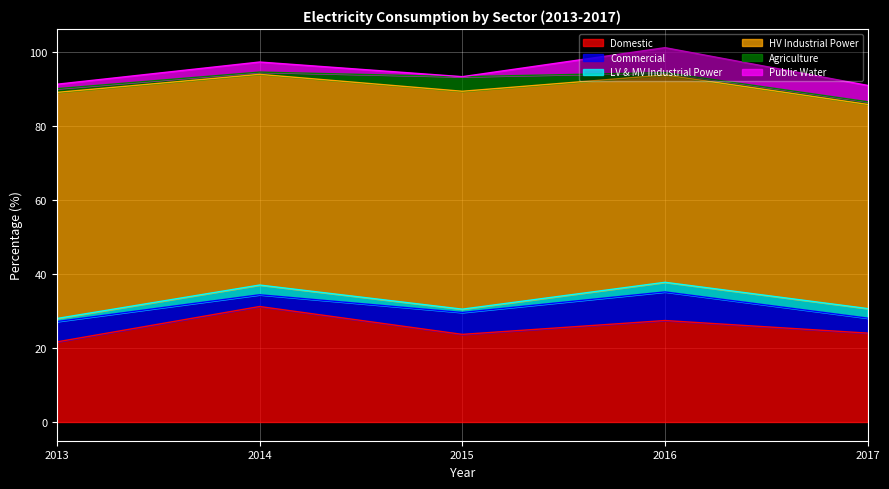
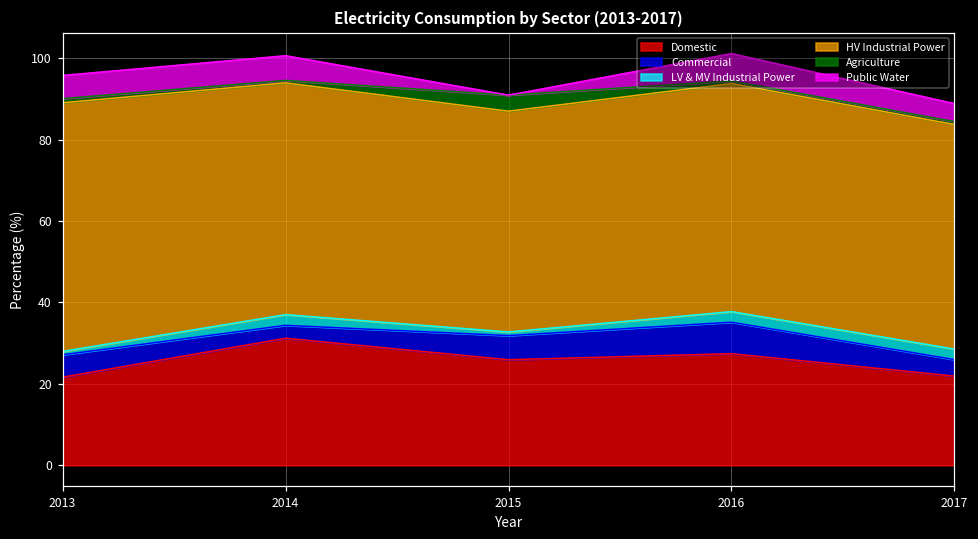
Public Water, 2013: 1 -> 6
Public Water, 2014: 3 -> 6
Domestic, 2015: 24 -> 26
HV Industrial Power, 2015: 59 -> 54
Domestic, 2017: 24 -> 22
